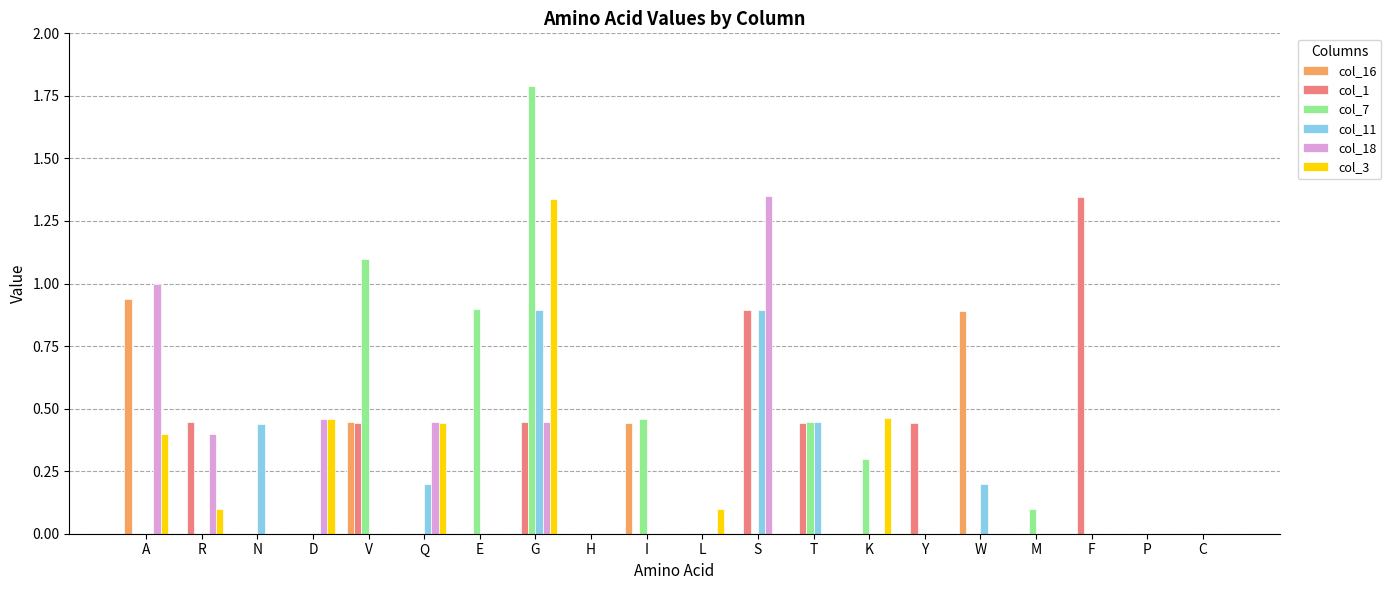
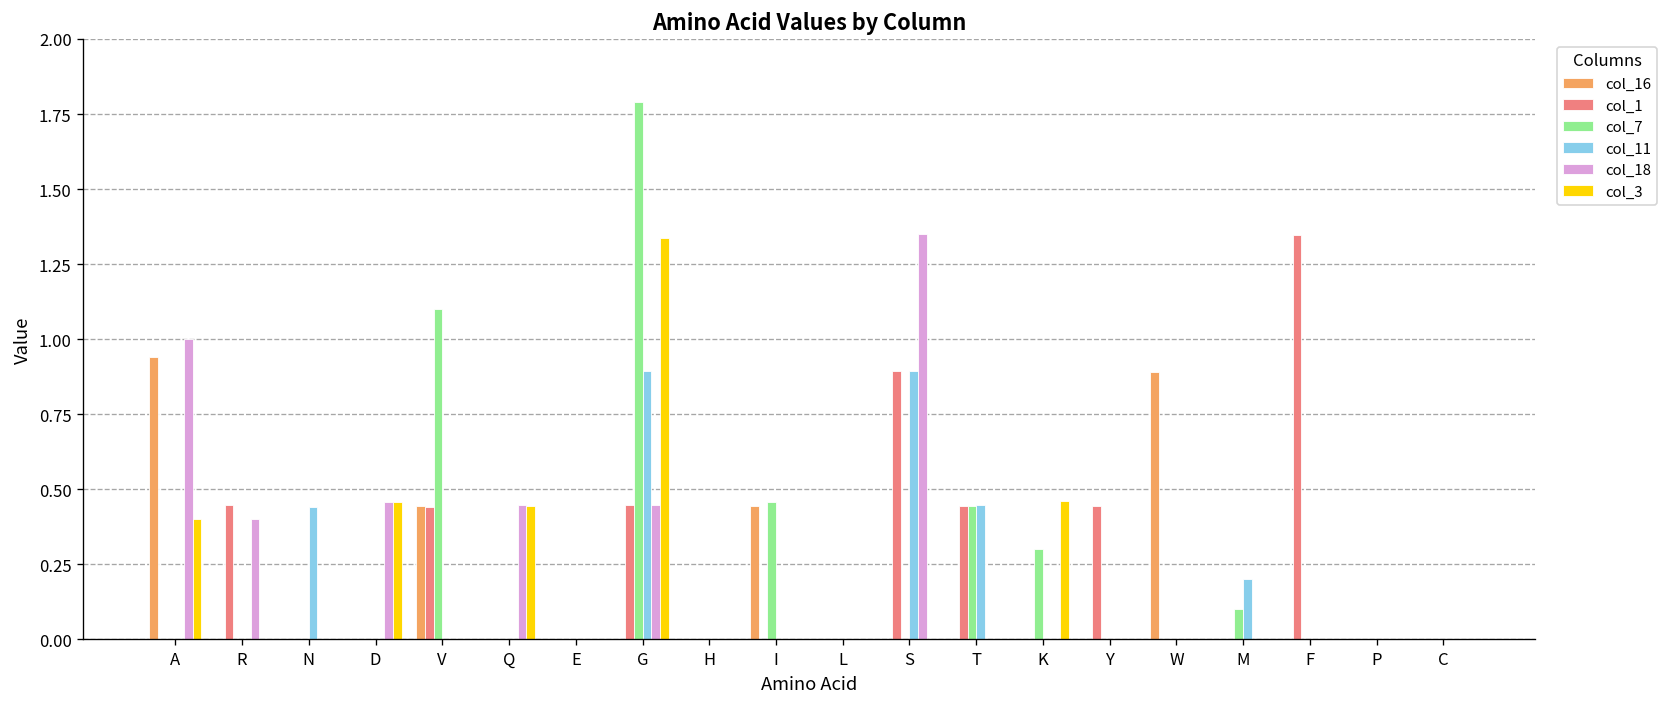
col_3, R: 0.1 -> 0.0
col_11, Q: 0.2 -> 0.0
col_7, E: 0.9 -> 0.0
col_3, L: 0.1 -> 0.0
col_11, W: 0.2 -> 0.0
col_11, M: 0.0 -> 0.2
